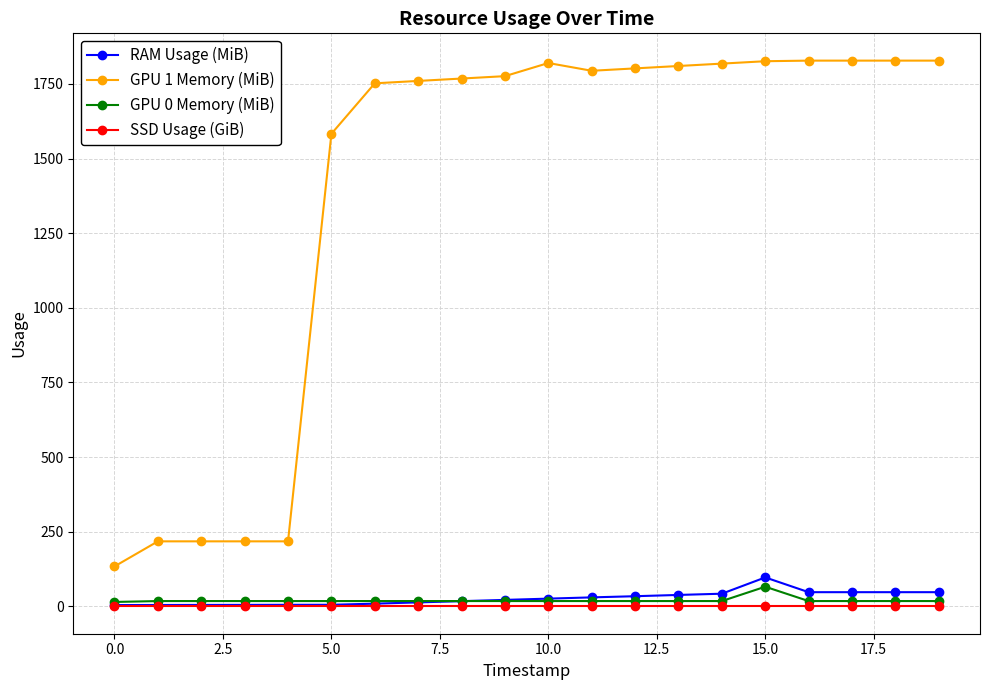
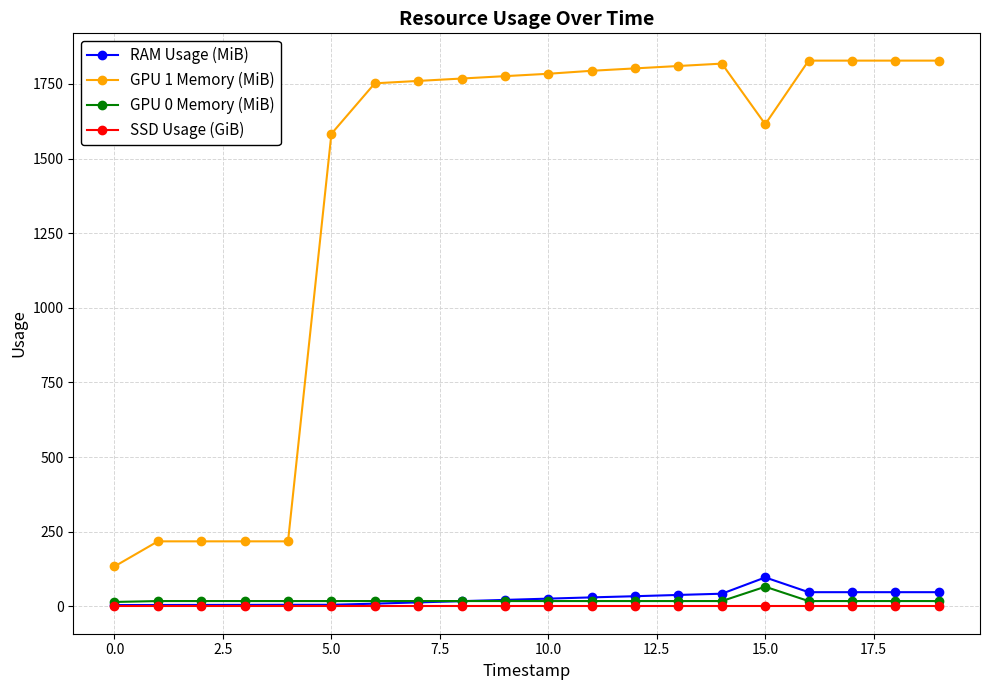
GPU 1 Memory (MiB), 10.0: 1820 -> 1780
GPU 1 Memory (MiB), 15.0: 1830 -> 1620
